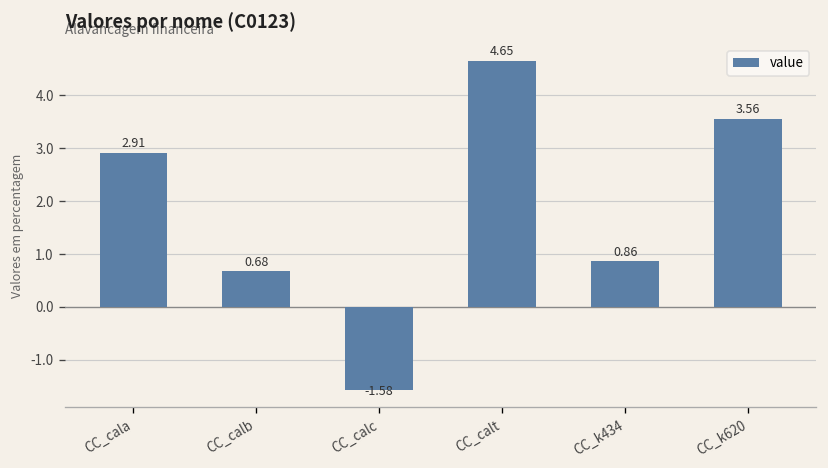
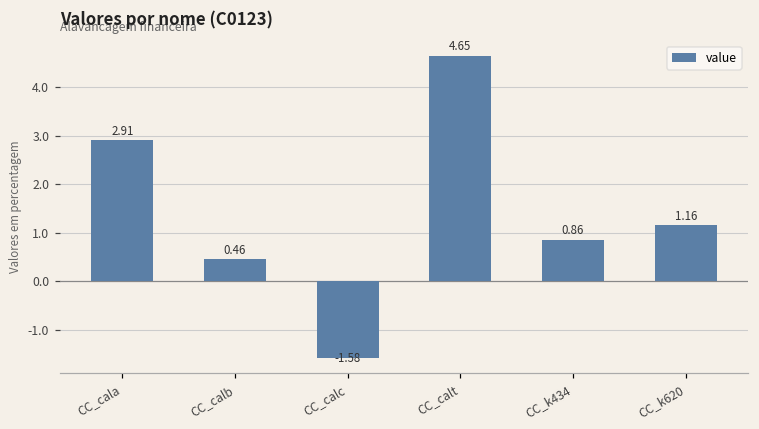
CC_calb: 0.68 -> 0.46
CC_k620: 3.56 -> 1.16
